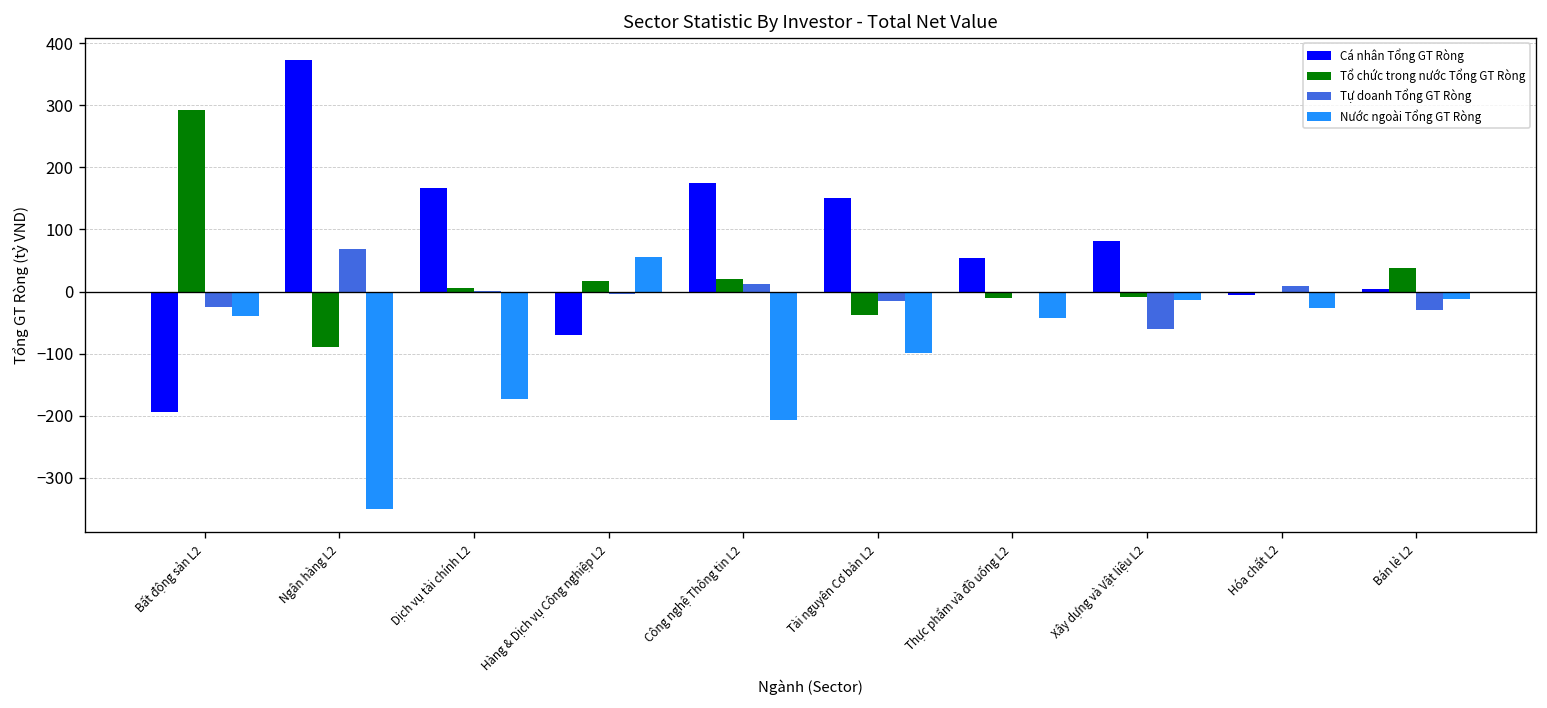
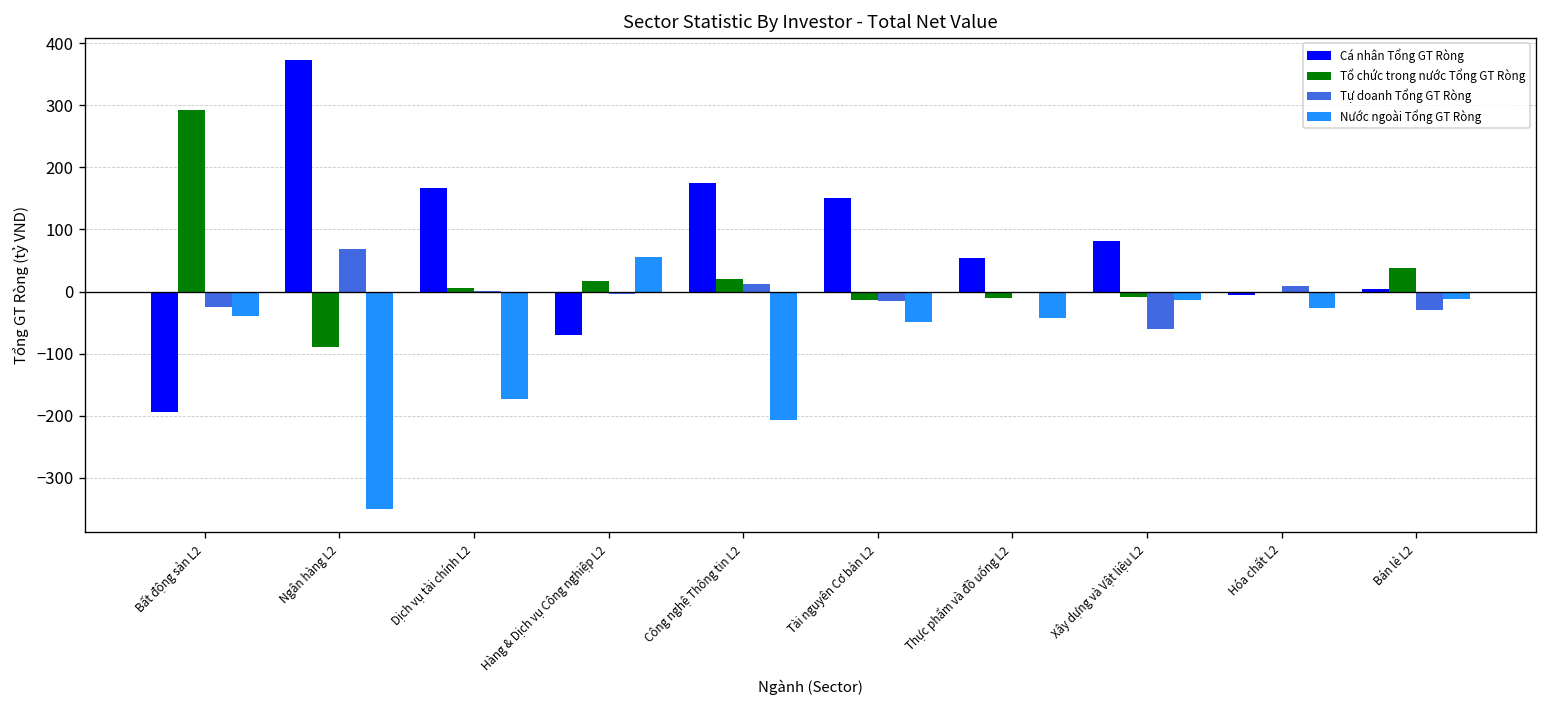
Tổ chức trong nước Tổng GT Ròng, Tài nguyên Cơ bản L2: -40 -> -10
Nước ngoài Tổng GT Ròng, Tài nguyên Cơ bản L2: -100 -> -50
